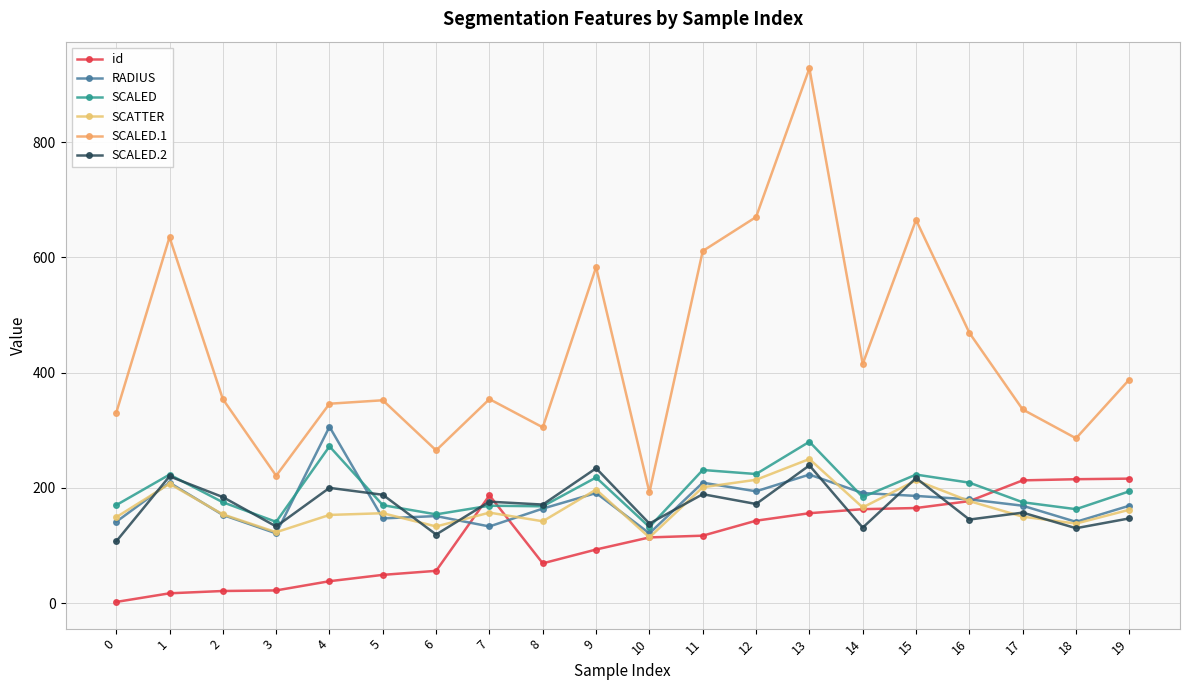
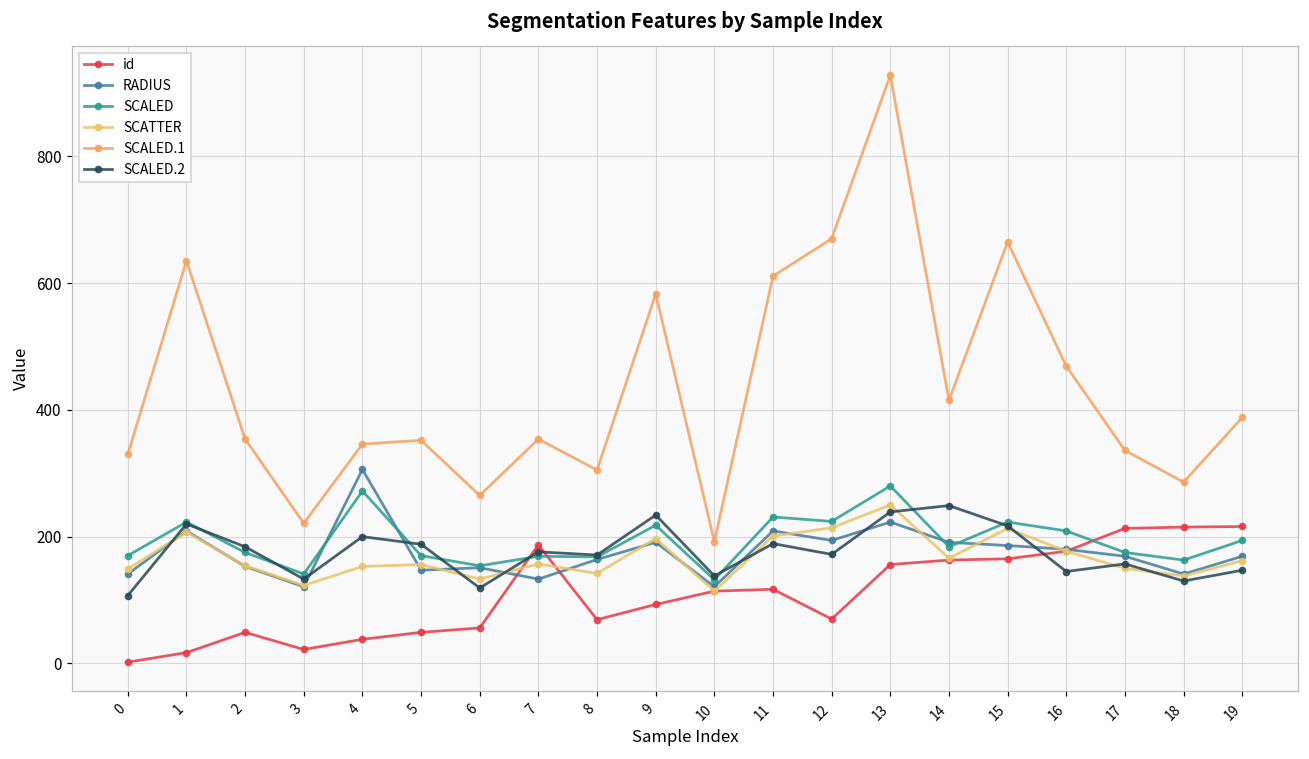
id, 2: 20 -> 50
id, 12: 140 -> 70
SCALED.2, 14: 130 -> 250
